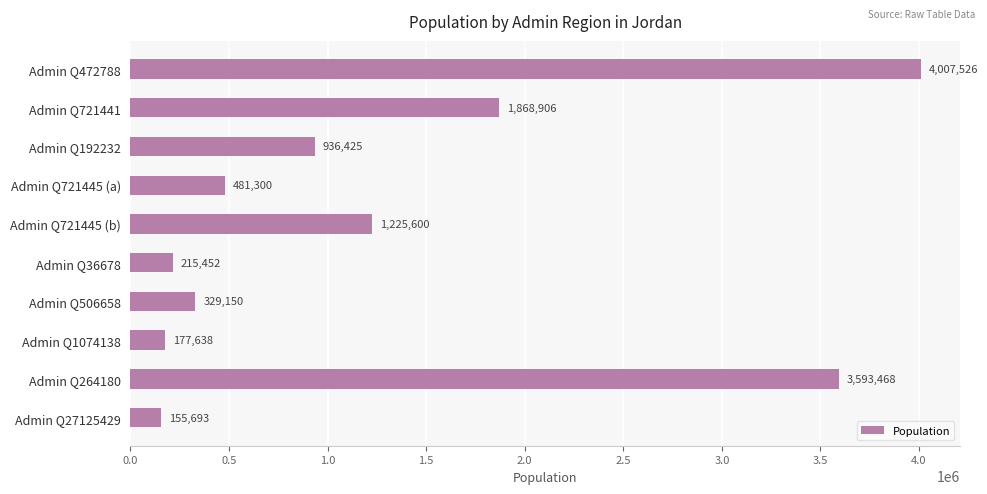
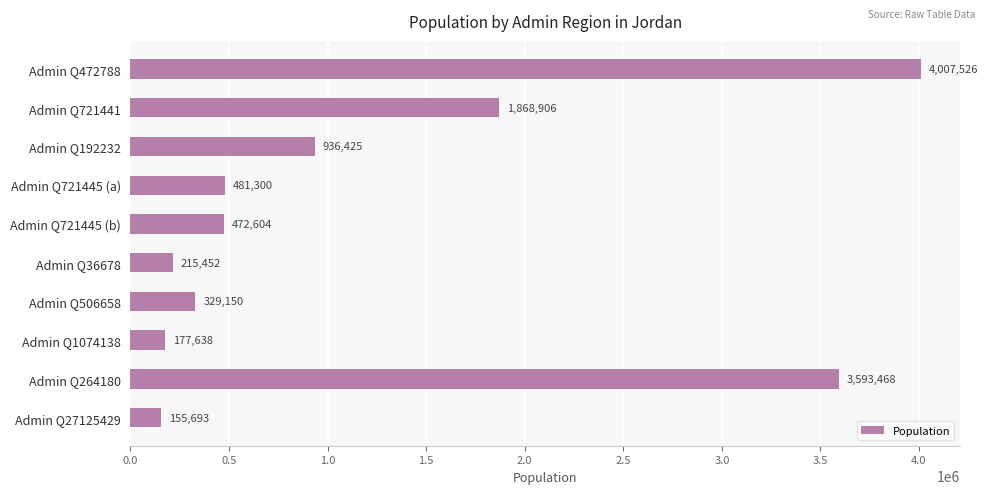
Admin Q721445 (b): 1,225,600 -> 472,604
